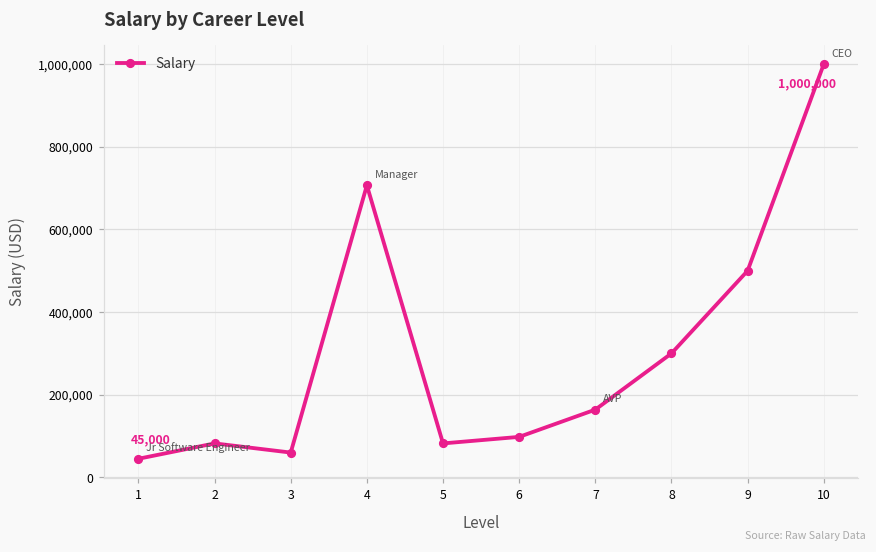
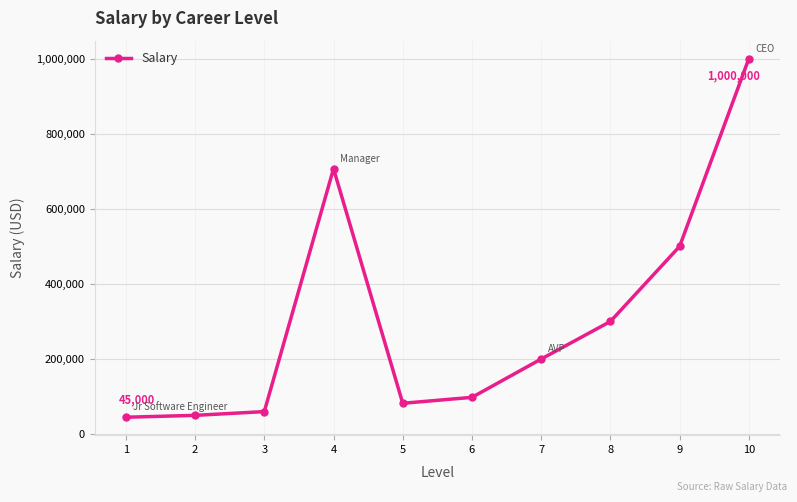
2: 80,000 -> 50,000
7: 160,000 -> 200,000
